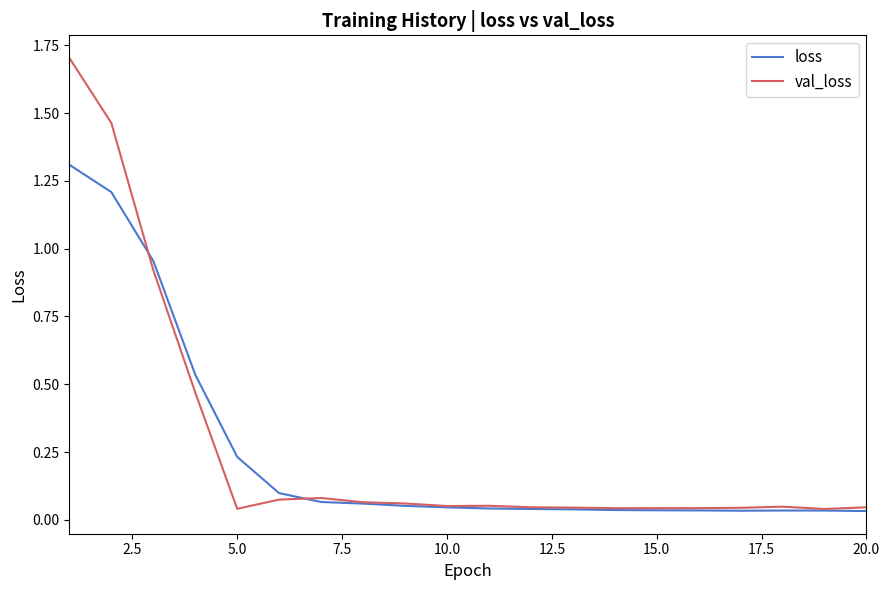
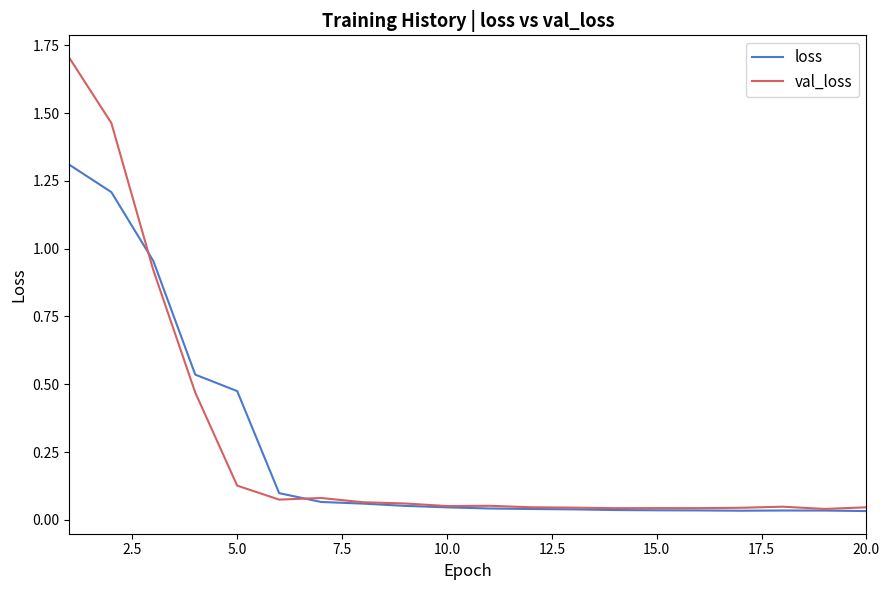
loss, 5.0: 0.23 -> 0.47
val_loss, 5.0: 0.04 -> 0.13
